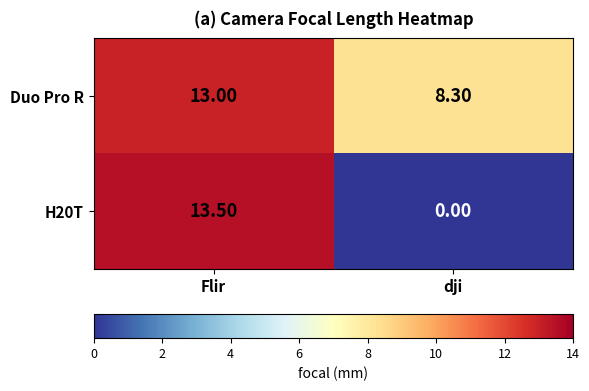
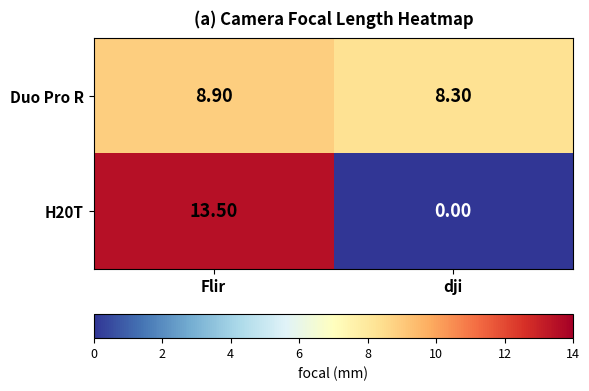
Duo Pro R, Flir: 13.00 -> 8.90
